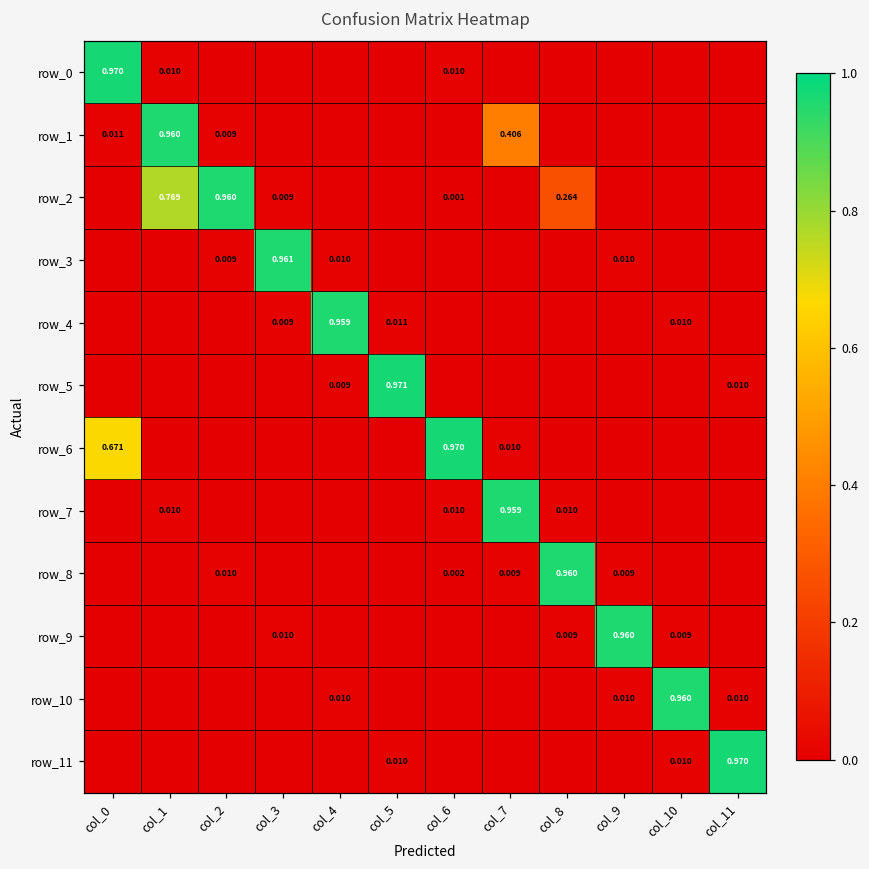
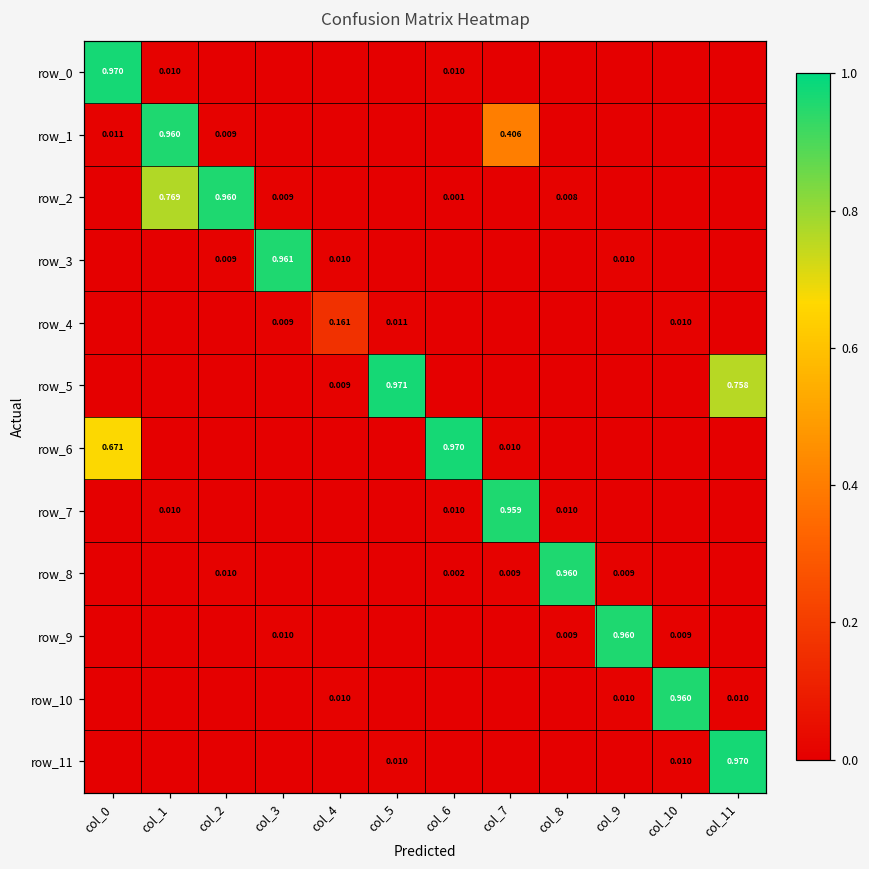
row_2, col_8: 0.264 -> 0.008
row_4, col_4: 0.959 -> 0.161
row_5, col_11: 0.010 -> 0.758
